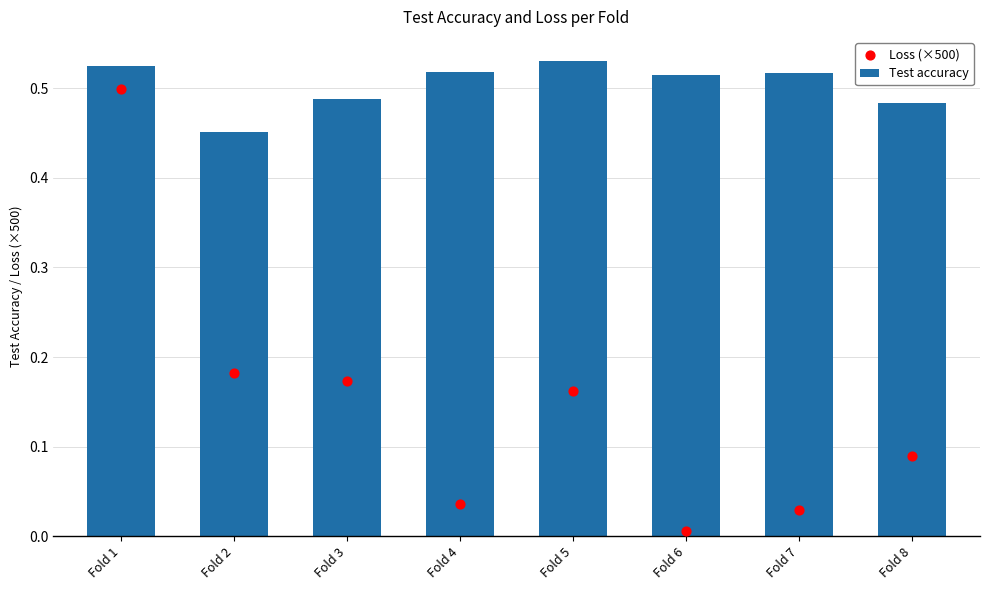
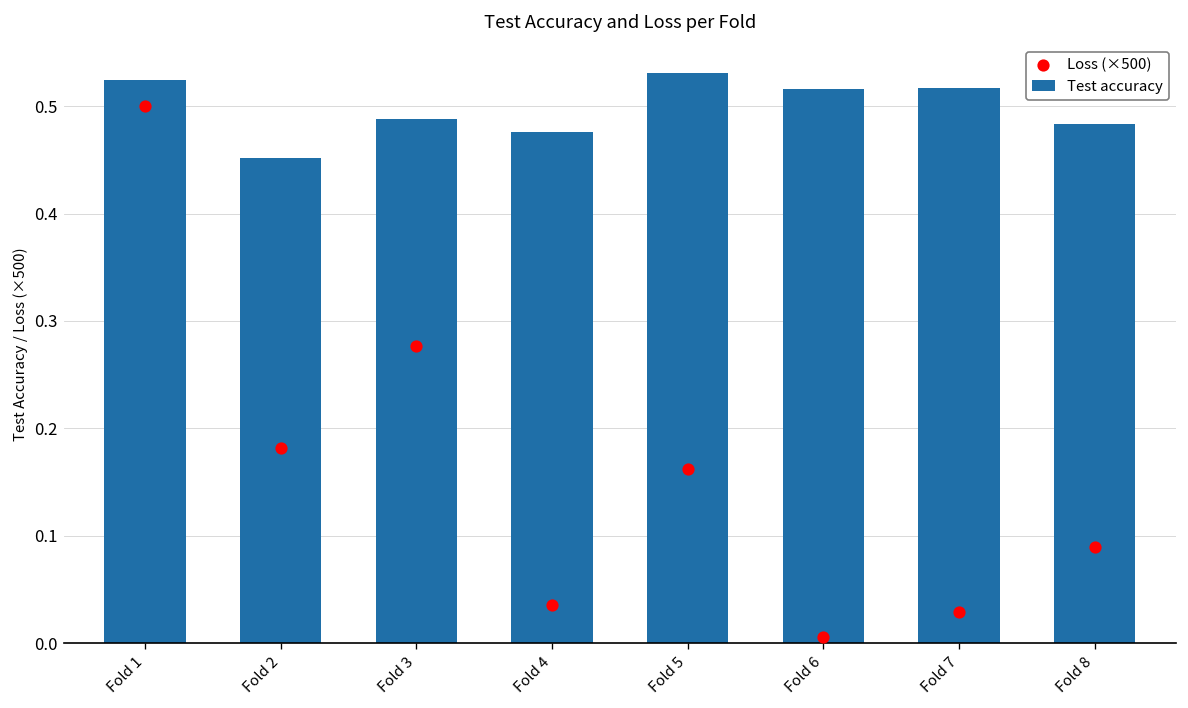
Loss (×500), Fold 3: 0.17 -> 0.28
Test accuracy, Fold 4: 0.52 -> 0.48
